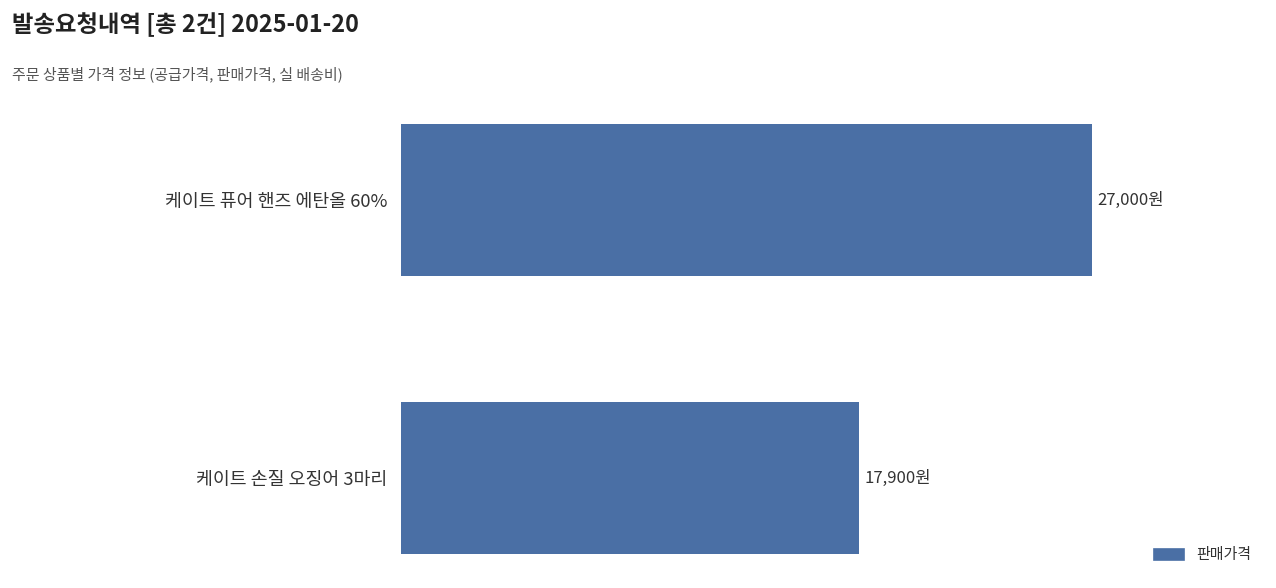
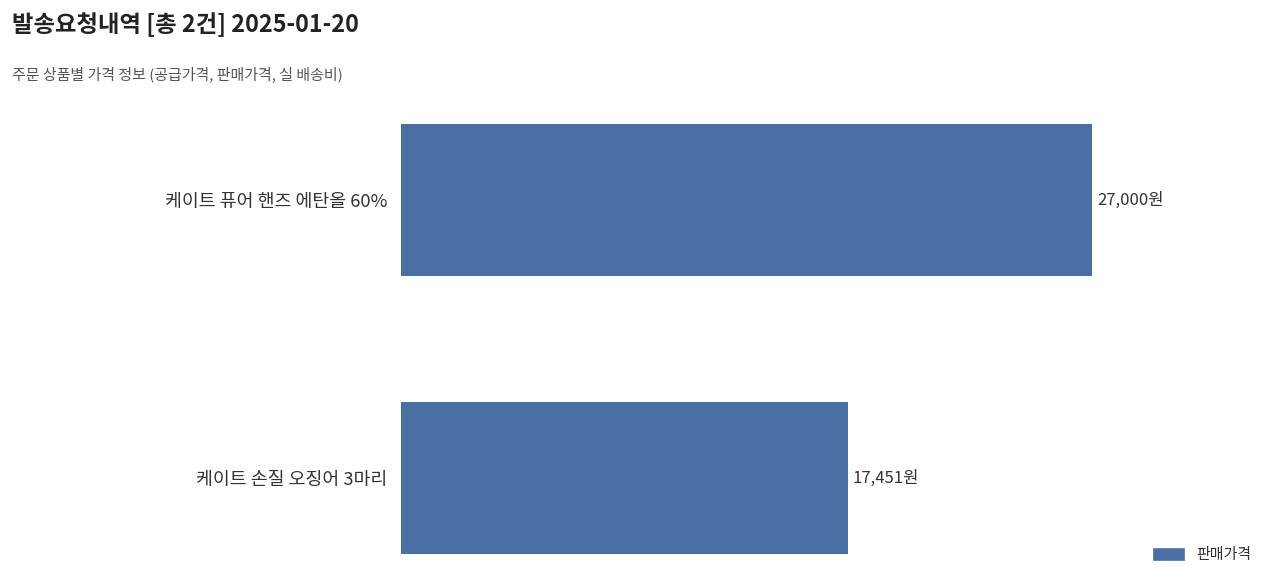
케이트 손질 오징어 3마리: 17,900원 -> 17,451원
